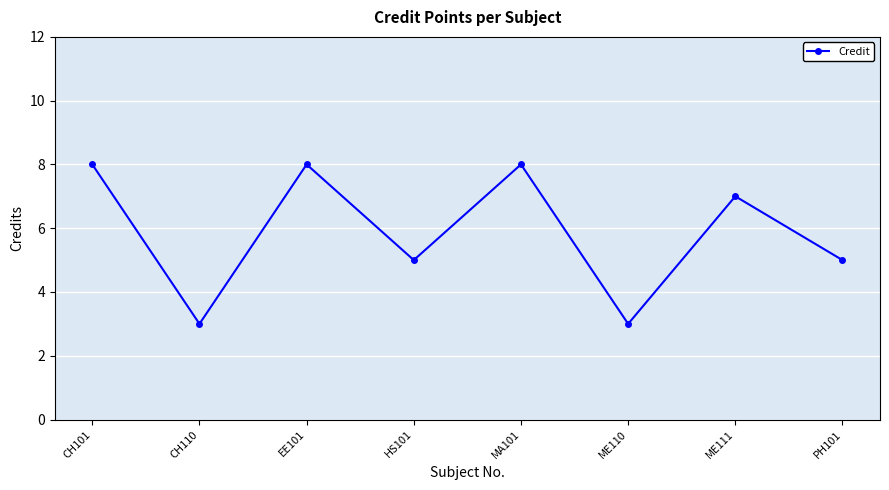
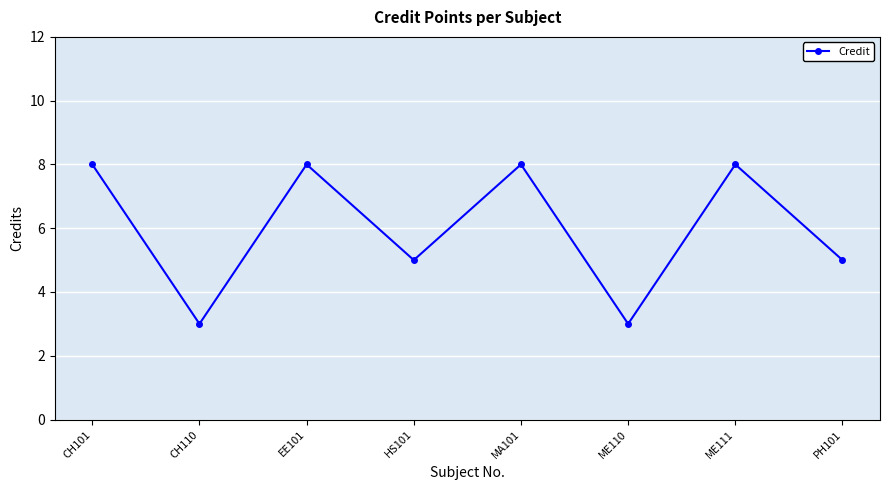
ME111: 7 -> 8
